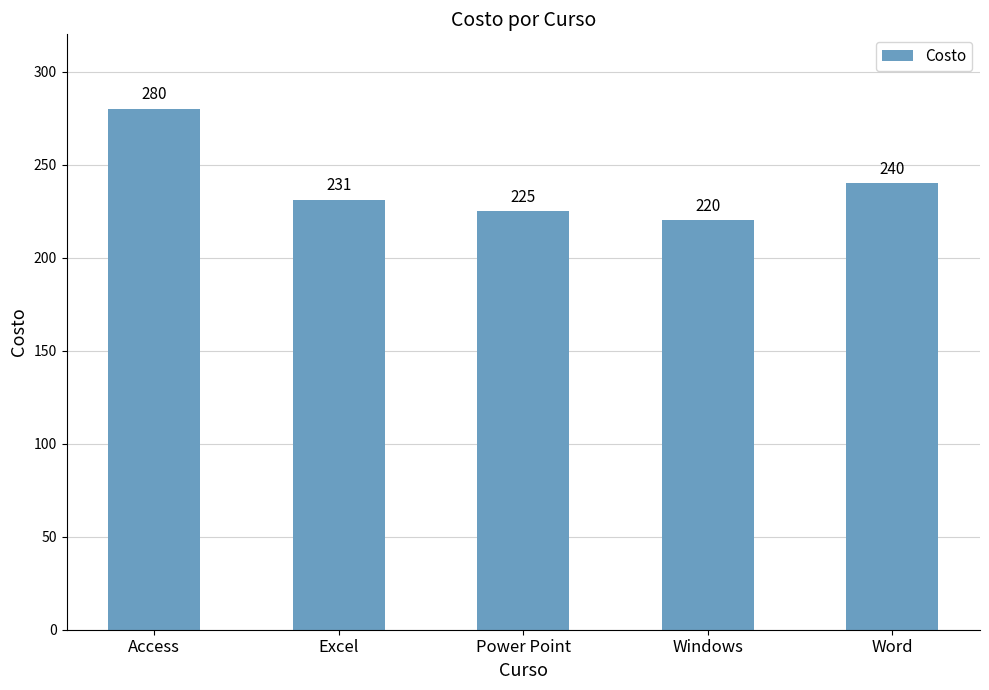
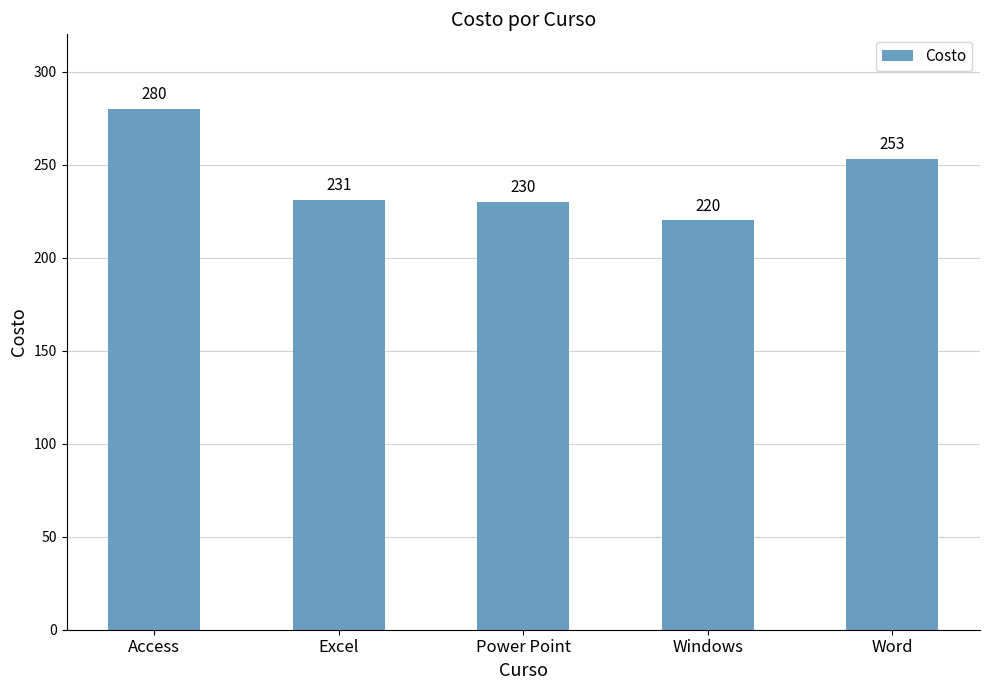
Power Point: 225 -> 230
Word: 240 -> 253
